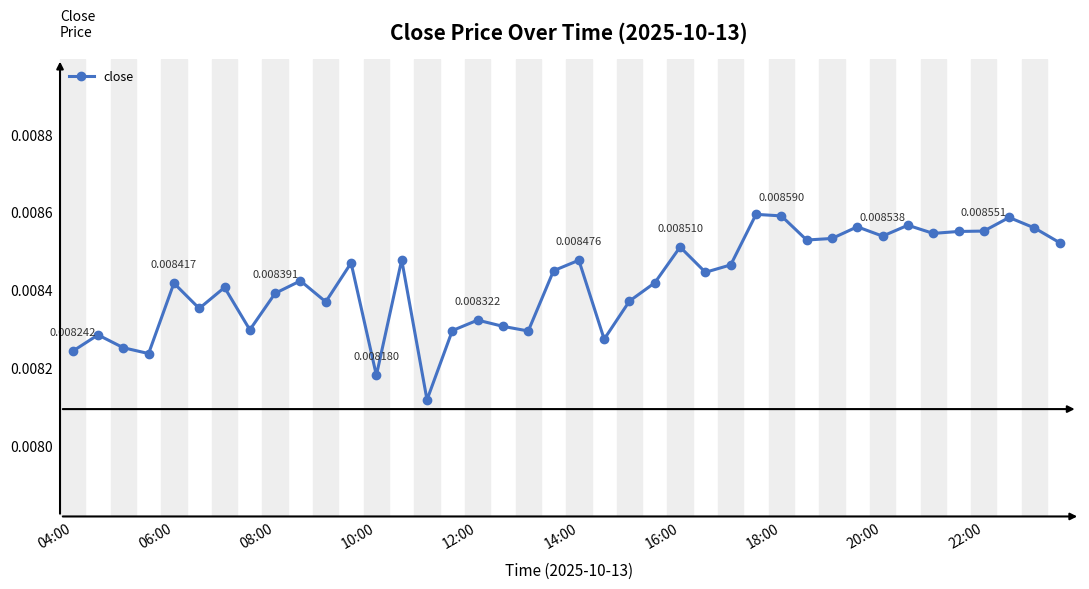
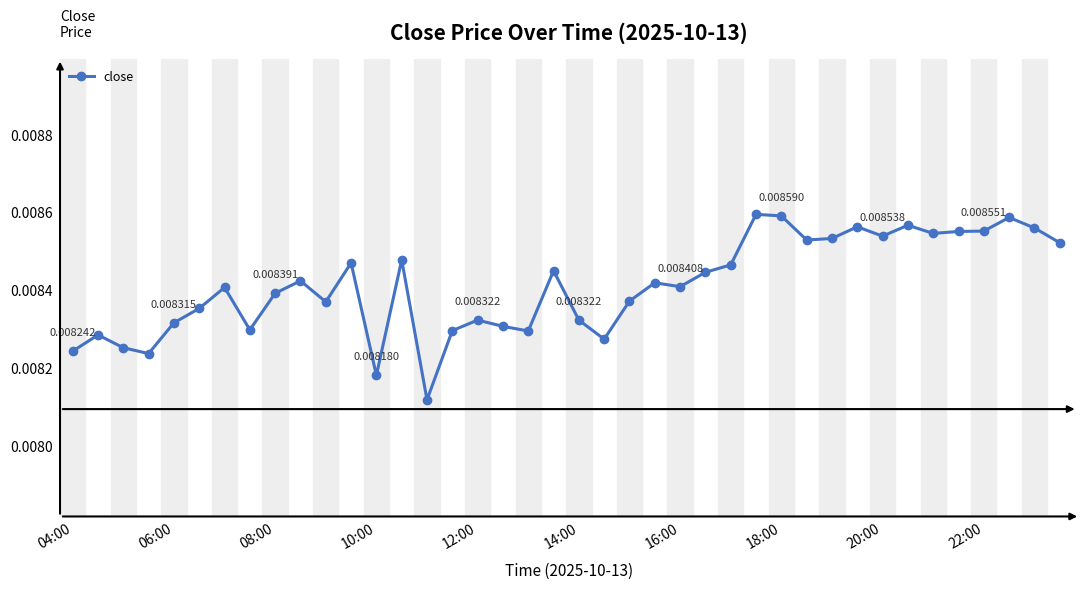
06:00: 0.008417 -> 0.008315
14:00: 0.008476 -> 0.008322
16:00: 0.008510 -> 0.008408
